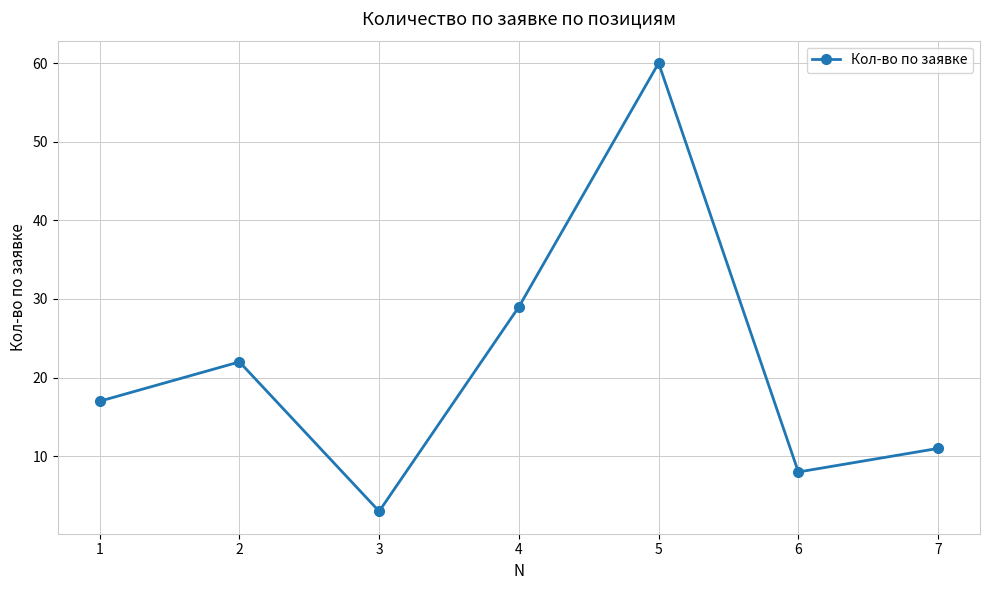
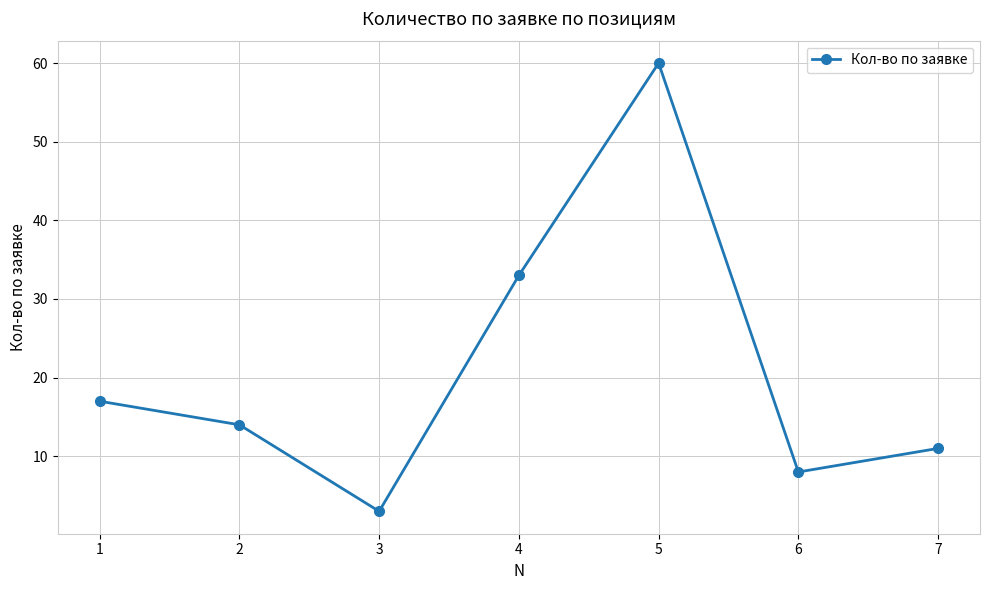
2: 22 -> 14
4: 29 -> 33
